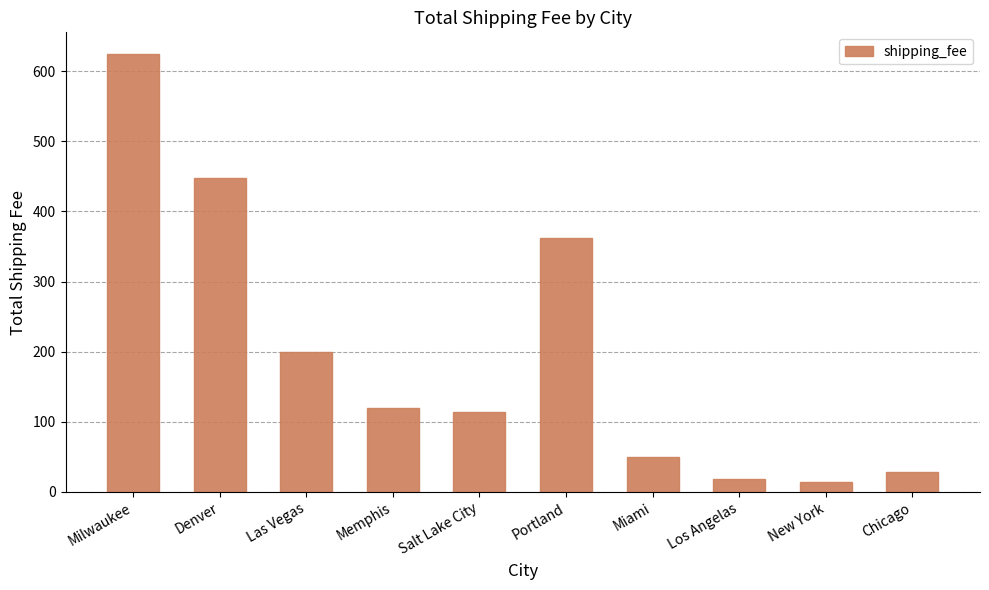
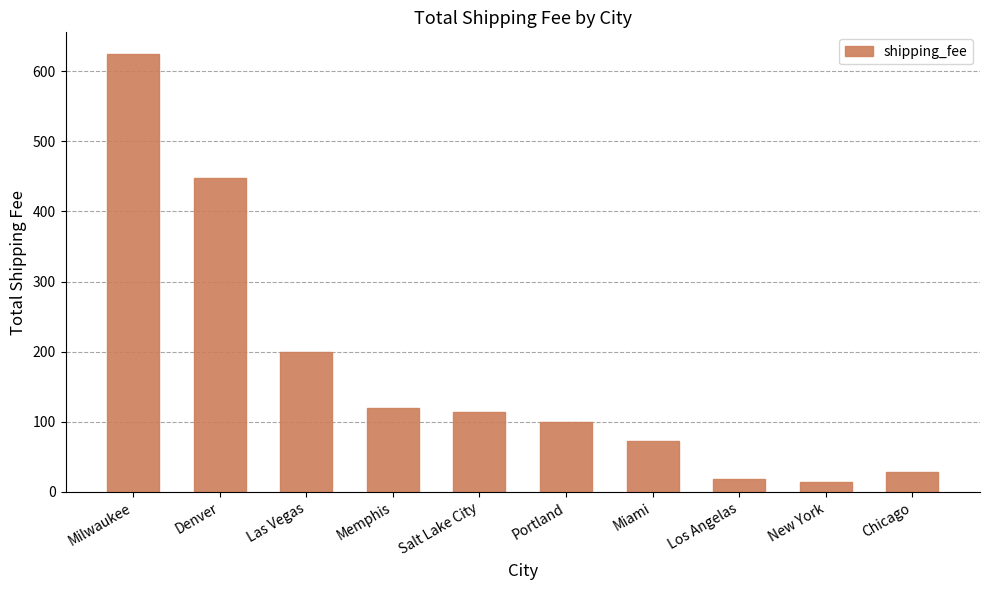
Portland: 360 -> 100
Miami: 50 -> 70
